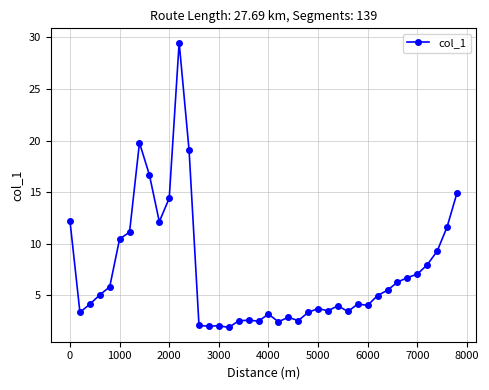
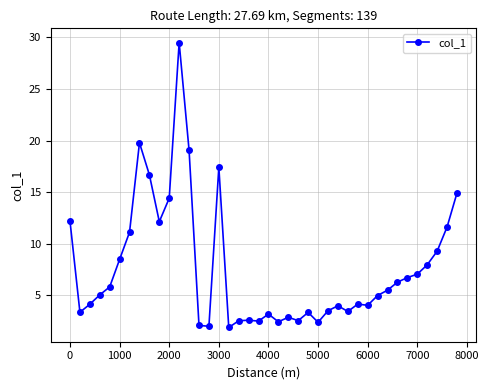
1000: 10.5 -> 8.5
3000: 2.1 -> 17.4
5000: 3.7 -> 2.4
